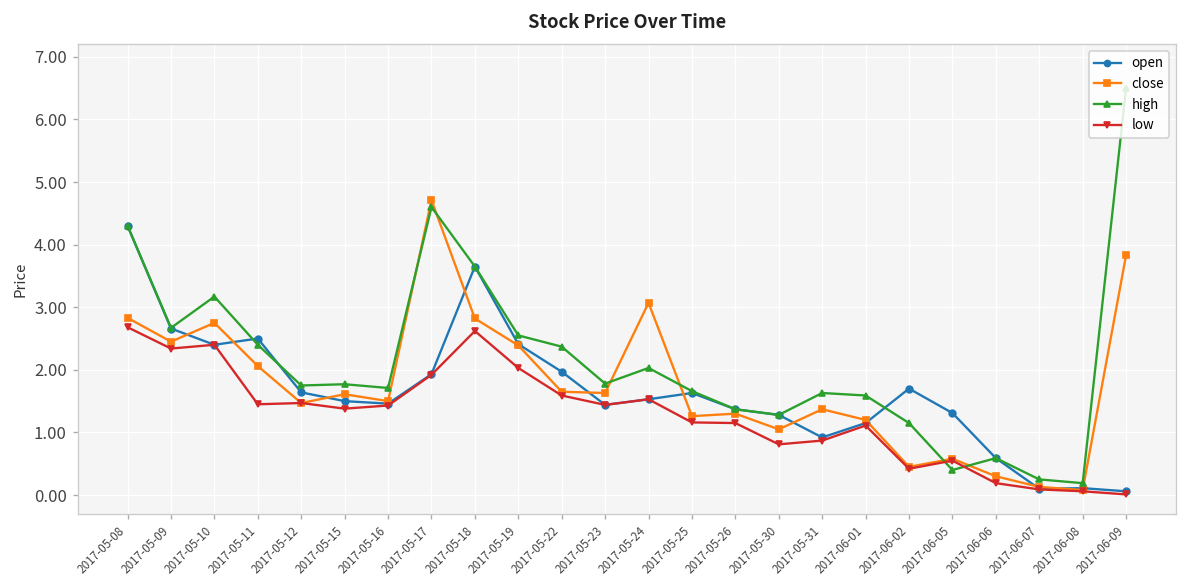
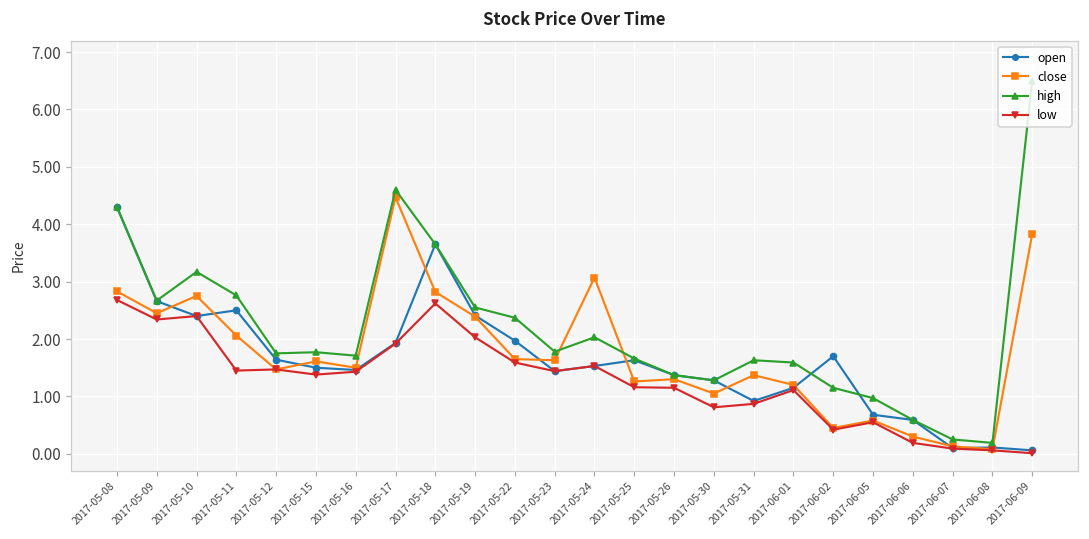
high, 2017-05-11: 2.4 -> 2.8
close, 2017-05-17: 4.7 -> 4.5
open, 2017-06-05: 1.3 -> 0.7
high, 2017-06-05: 0.4 -> 1.0
